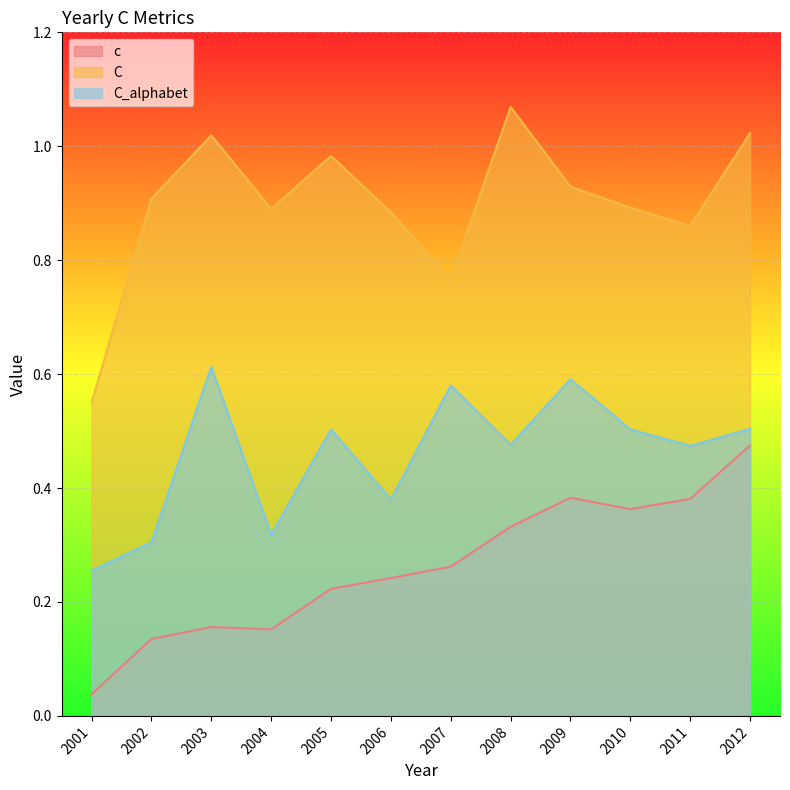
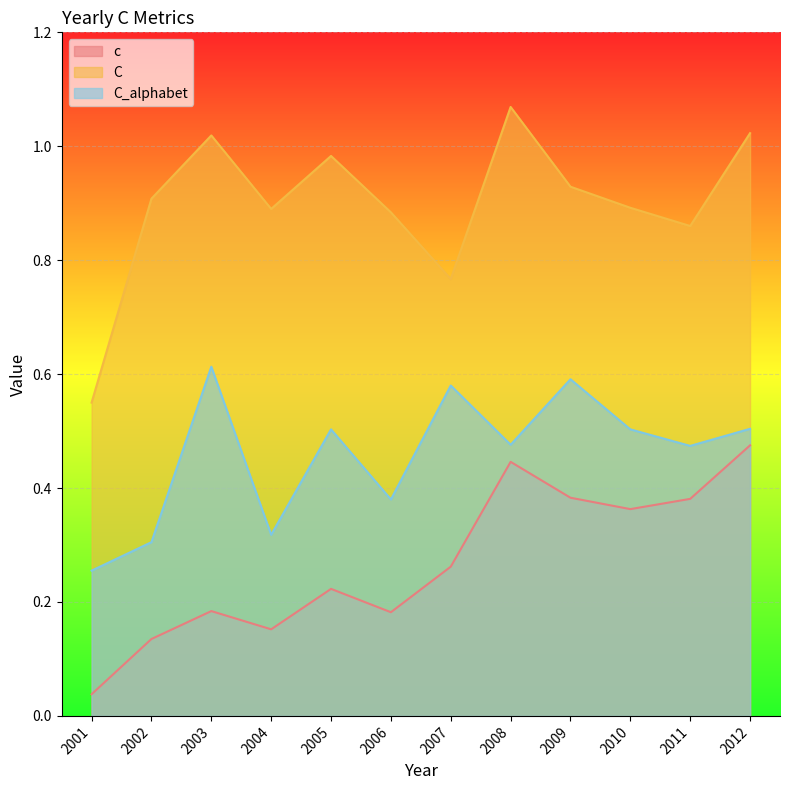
c, 2003: 0.16 -> 0.18
c, 2006: 0.24 -> 0.18
c, 2008: 0.33 -> 0.45
